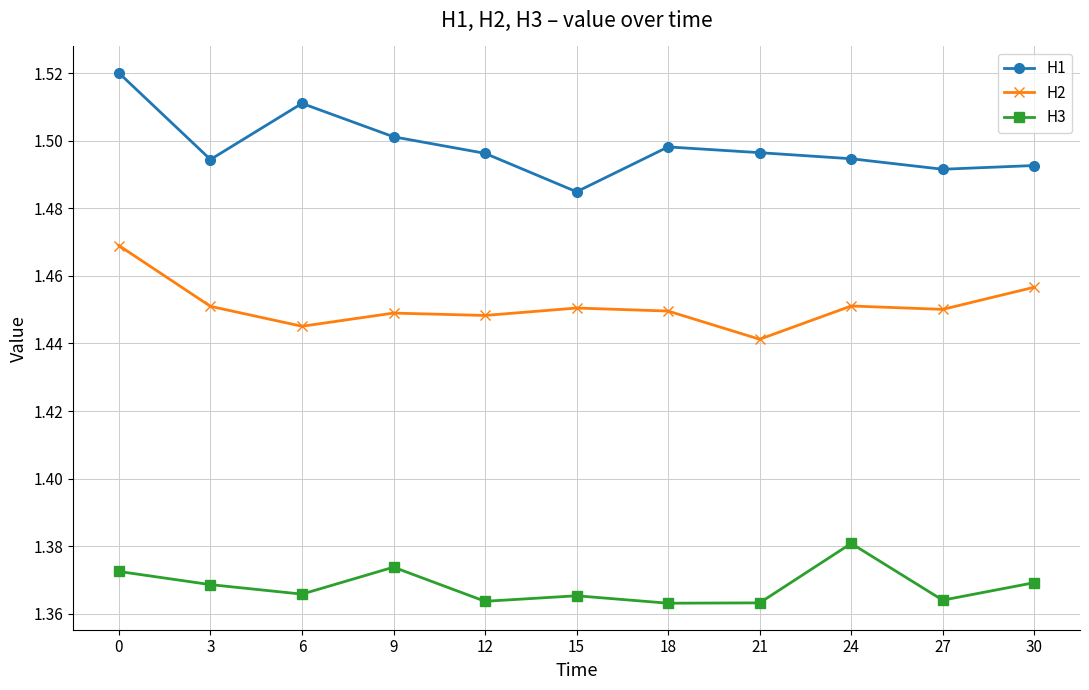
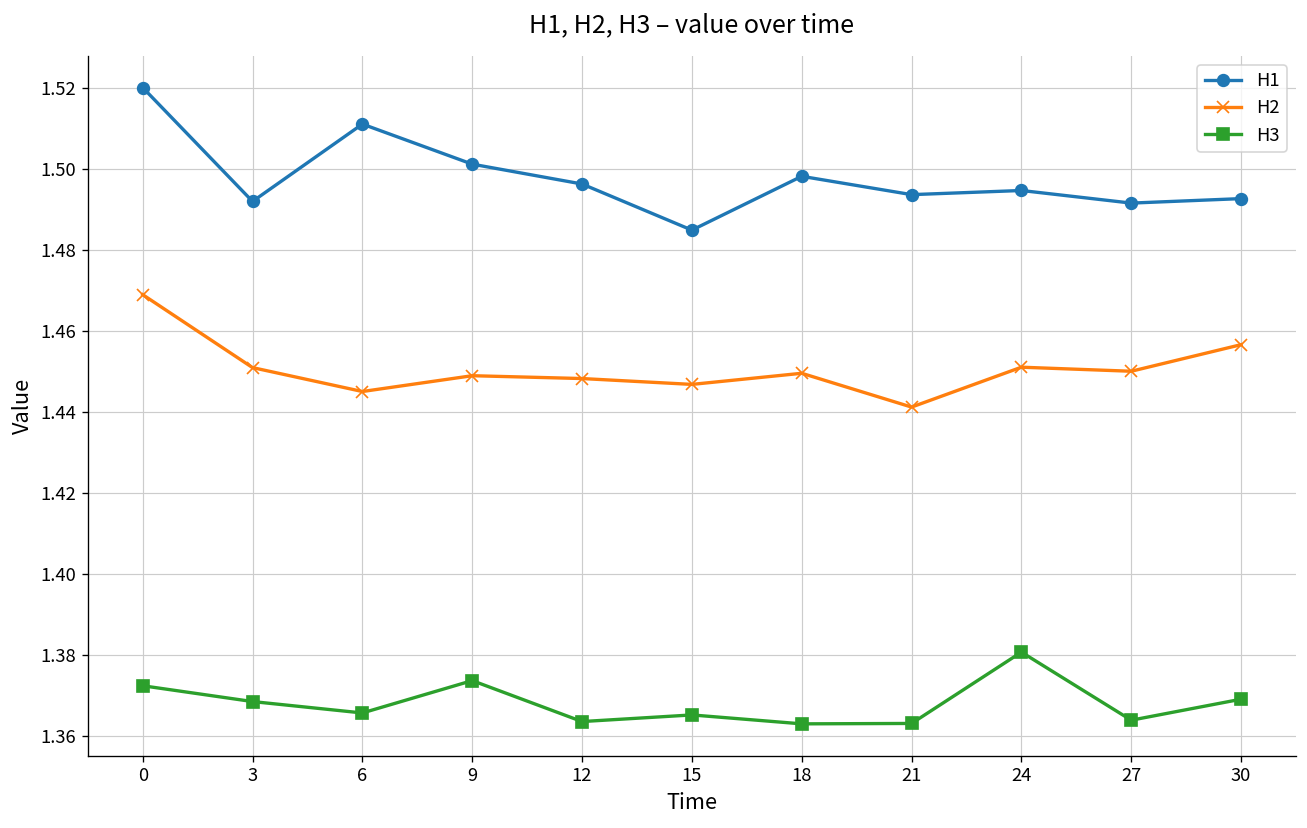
H1, 3: 1.494 -> 1.492
H2, 15: 1.451 -> 1.447
H1, 21: 1.497 -> 1.494
